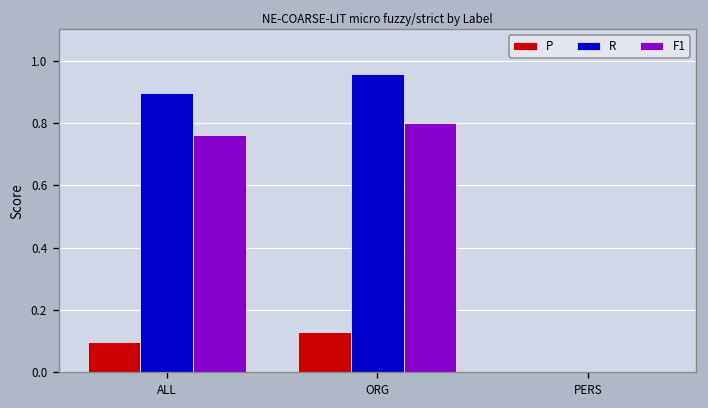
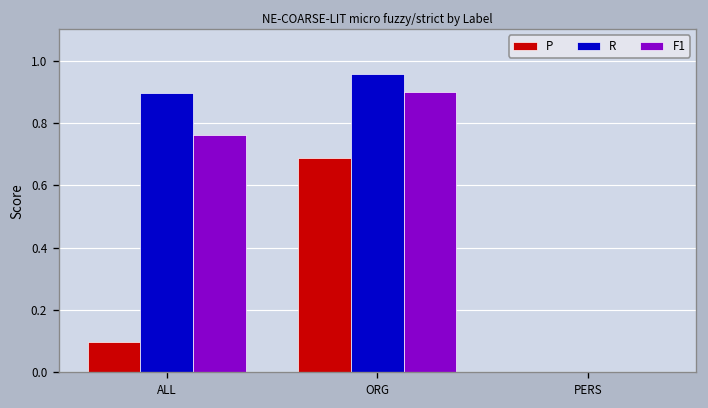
P, ORG: 0.13 -> 0.69
F1, ORG: 0.8 -> 0.9
